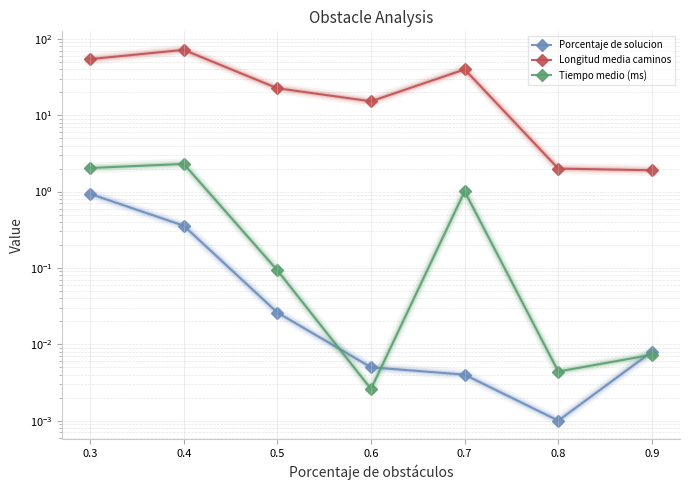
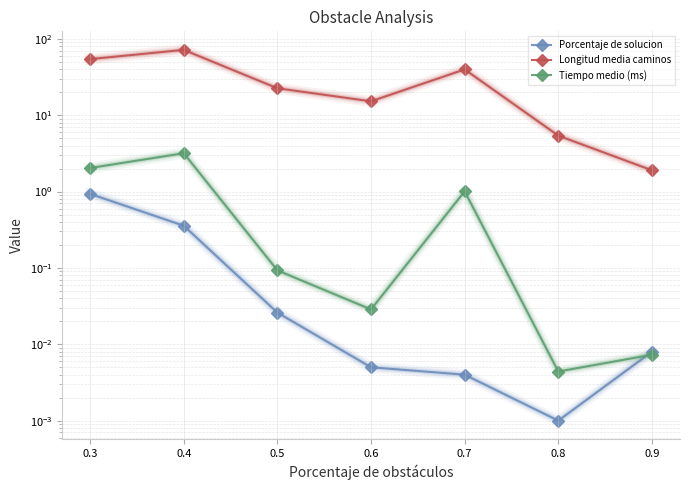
Tiempo medio (ms), 0.4: 2.3 -> 3.2
Tiempo medio (ms), 0.6: 0.0026 -> 0.029
Longitud media caminos, 0.8: 2.0 -> 5
